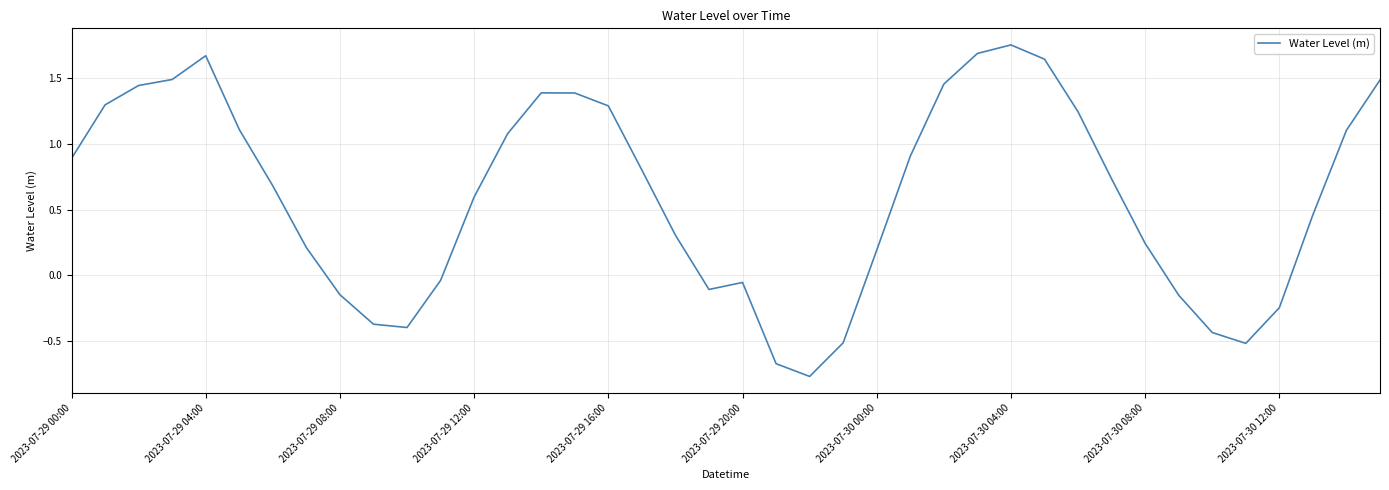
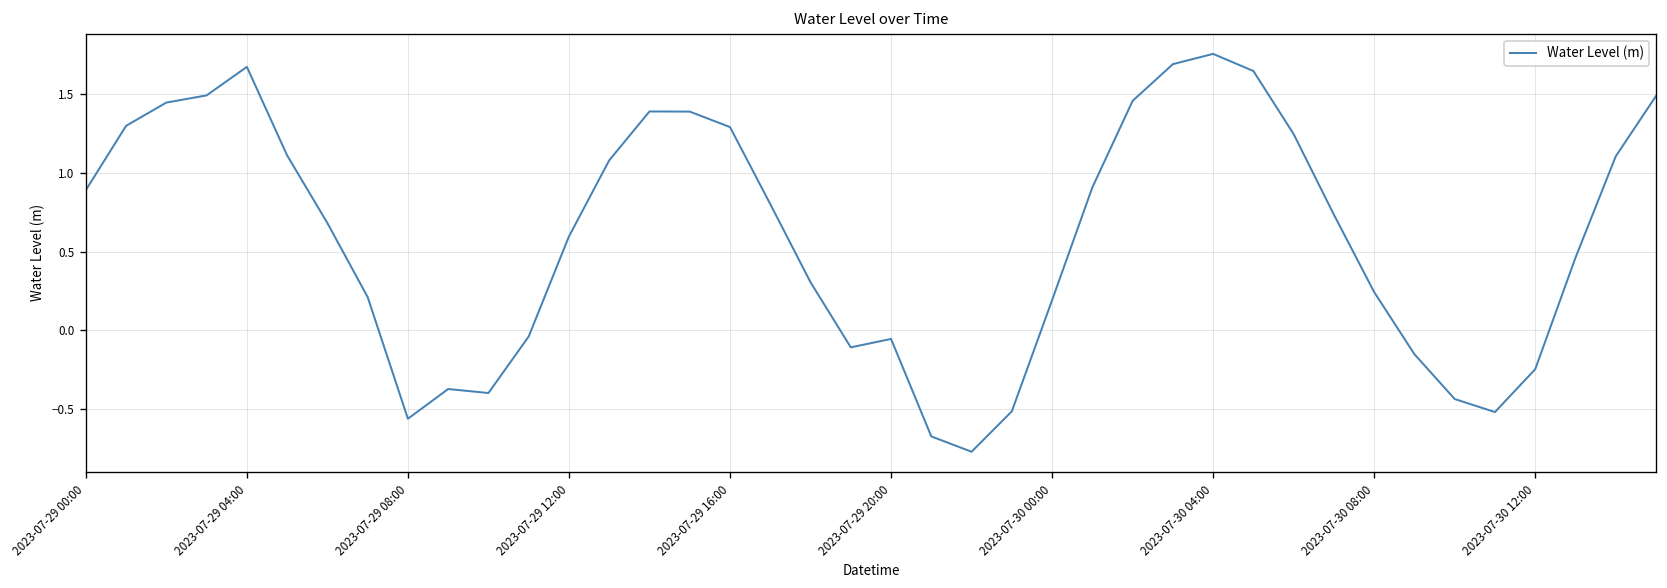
2023-07-29 08:00: -0.15 -> -0.56
